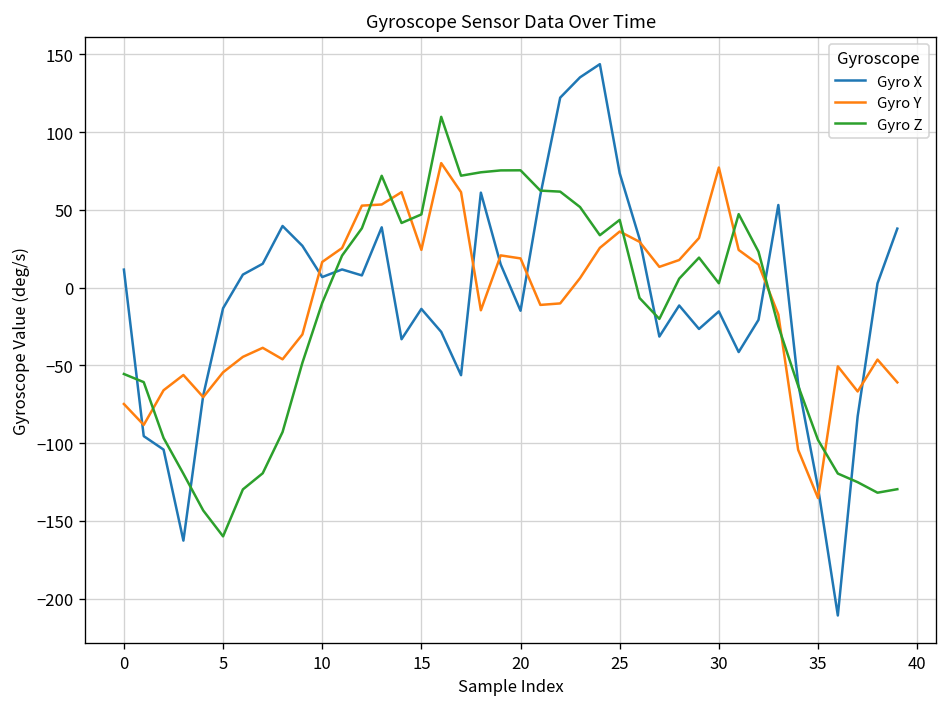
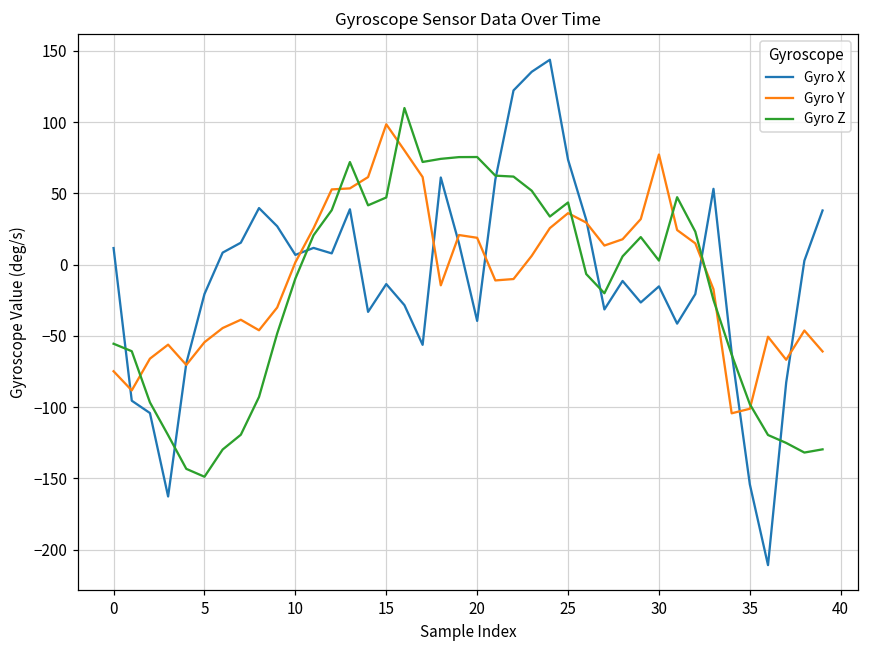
Gyro X, 5: -13 -> -21
Gyro Z, 5: -160 -> -149
Gyro Y, 10: 16 -> 2
Gyro Y, 15: 24 -> 98
Gyro X, 20: -15 -> -40
Gyro X, 35: -129 -> -154
Gyro Y, 35: -135 -> -101
